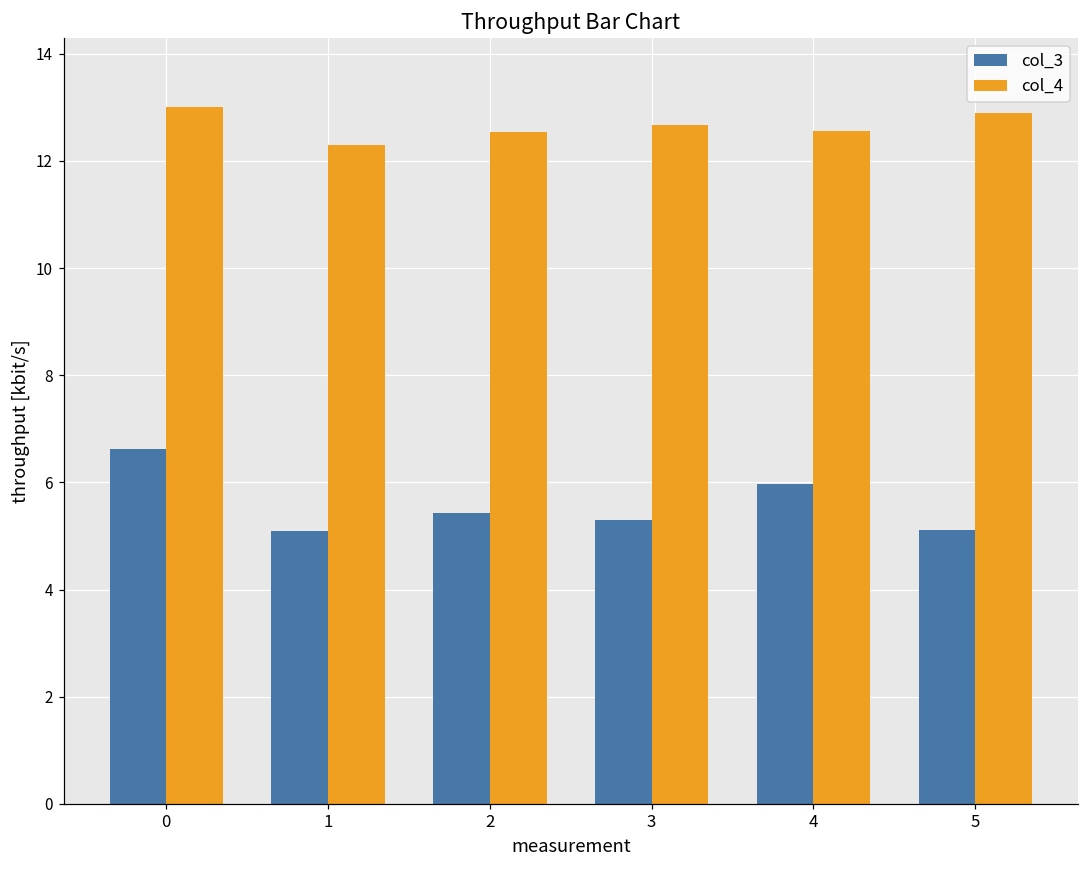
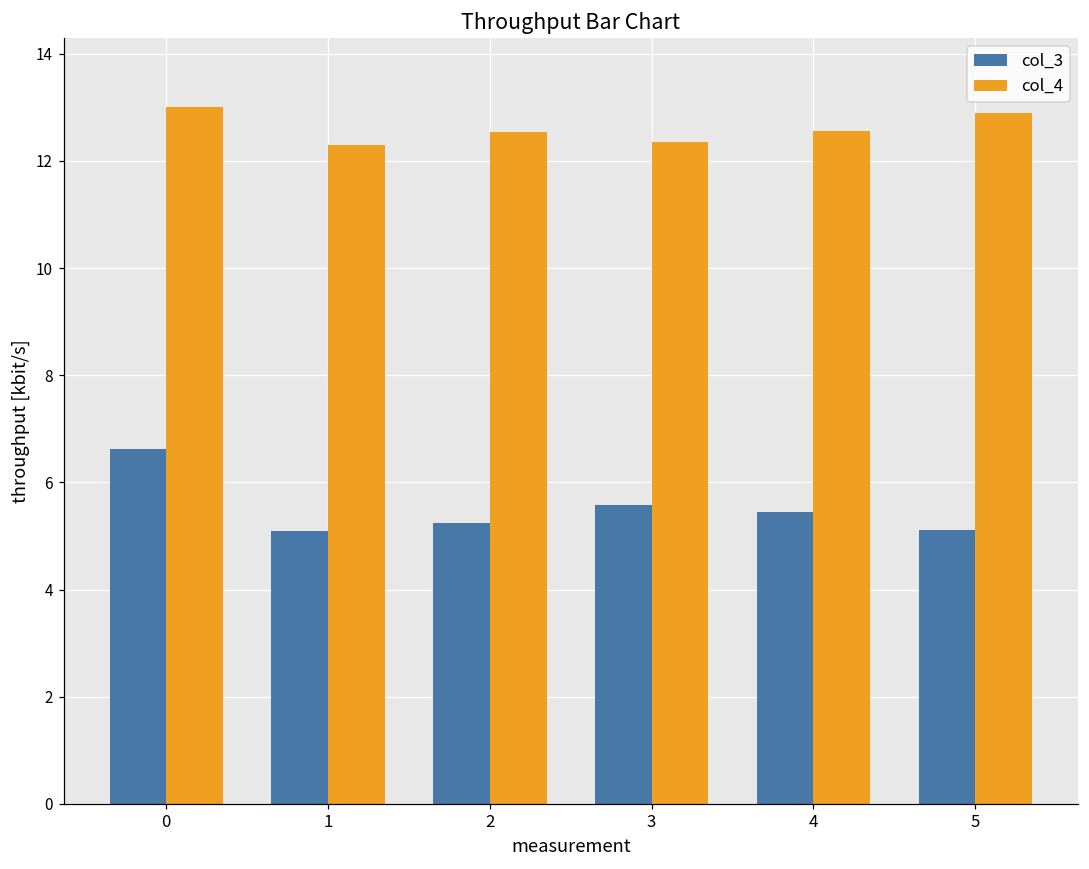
col_3, 2: 5.4 -> 5.2
col_3, 3: 5.3 -> 5.6
col_4, 3: 12.7 -> 12.3
col_3, 4: 6.0 -> 5.4
